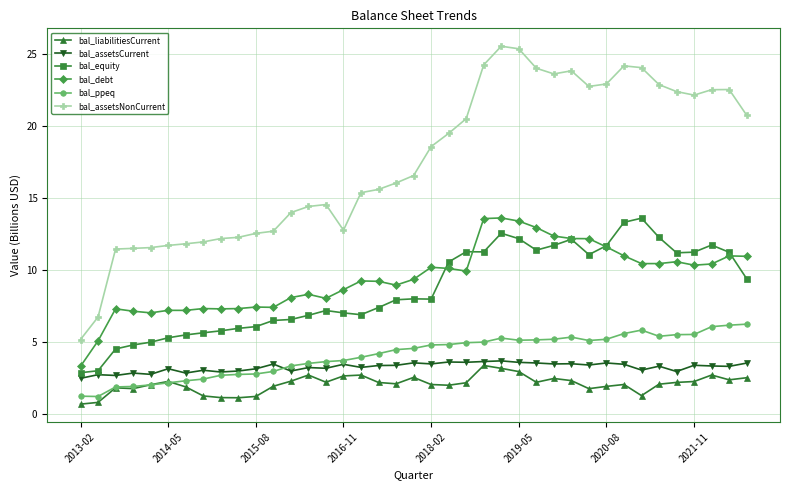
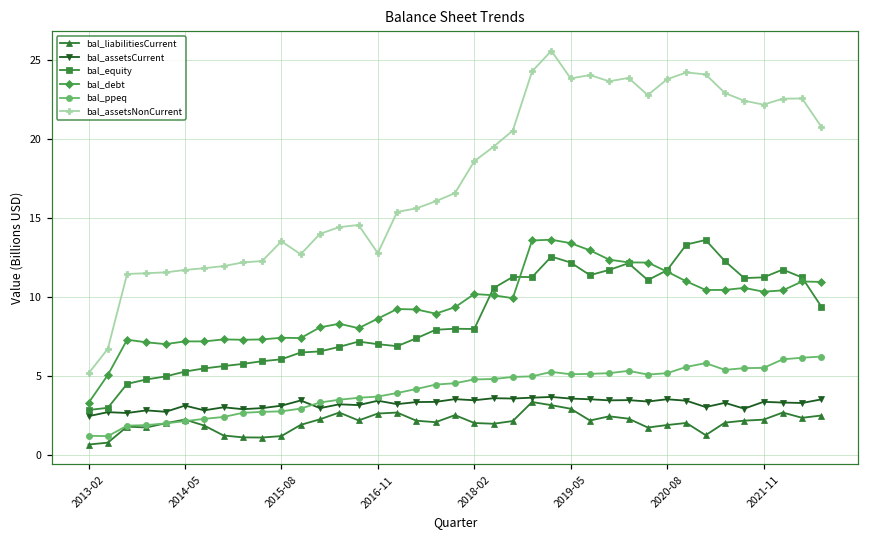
bal_assetsNonCurrent, 2015-08: 12.5 -> 13.5
bal_assetsNonCurrent, 2019-05: 25.4 -> 23.8
bal_assetsNonCurrent, 2020-08: 22.9 -> 23.8
